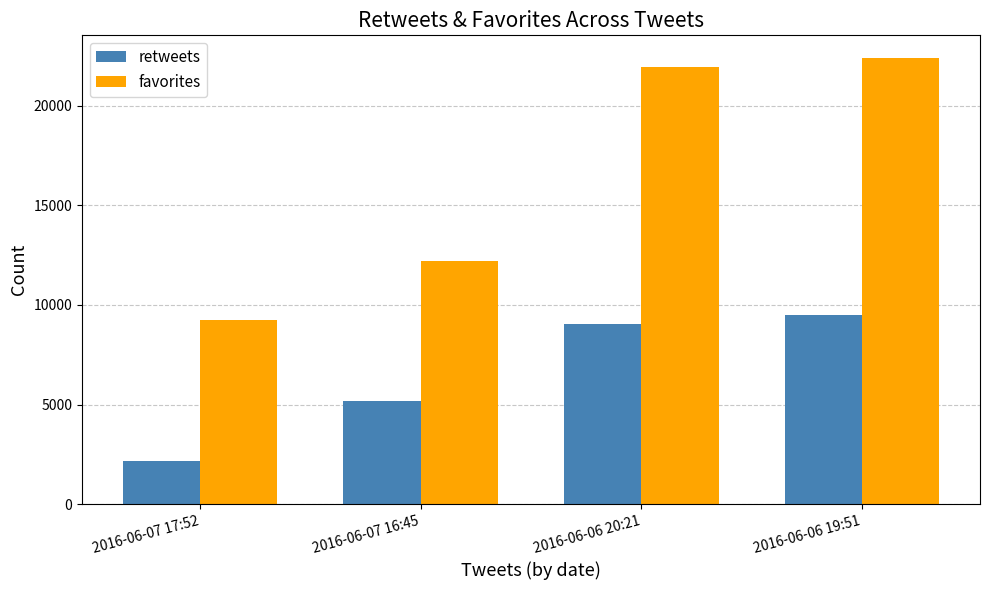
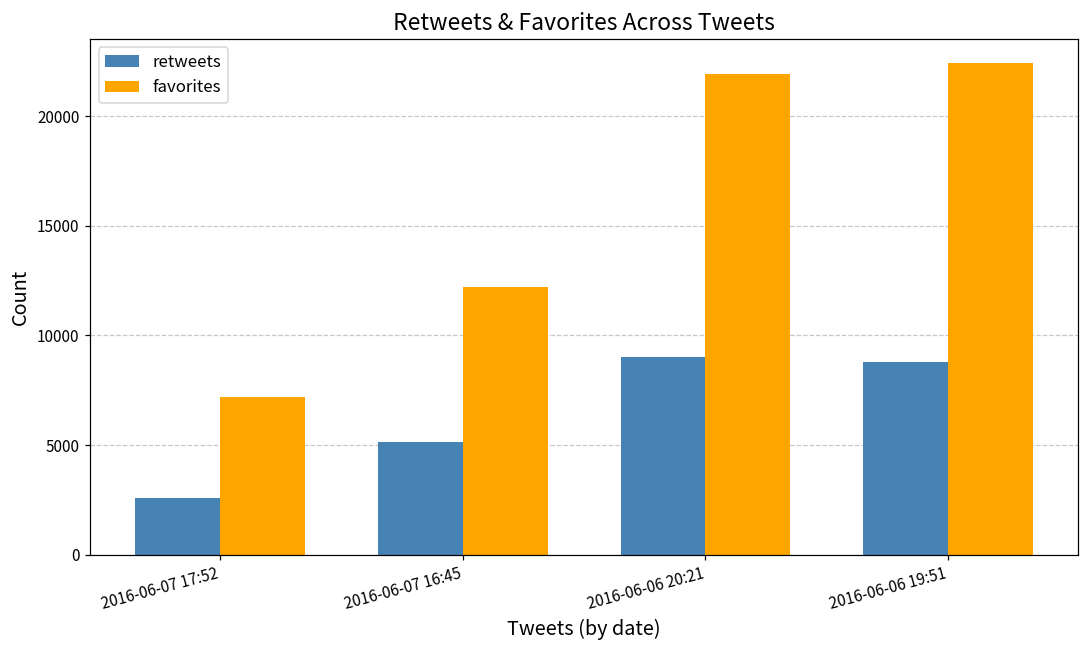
retweets, 2016-06-07 17:52: 2200 -> 2600
favorites, 2016-06-07 17:52: 9200 -> 7200
retweets, 2016-06-06 19:51: 9500 -> 8800
